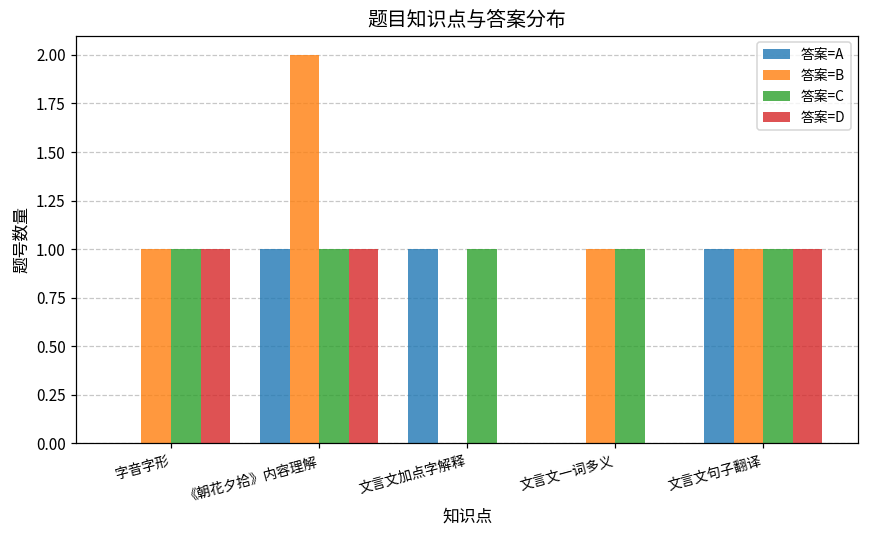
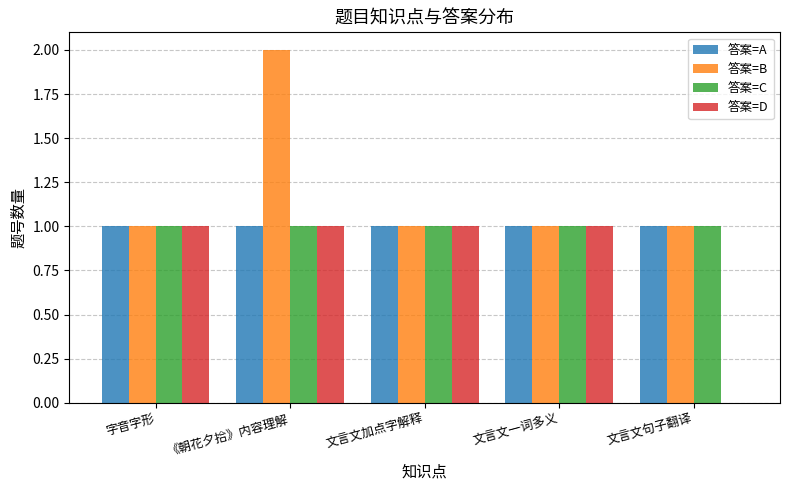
答案=A, 字音字形: 0 -> 1
答案=B, 文言文加点字解释: 0 -> 1
答案=D, 文言文加点字解释: 0 -> 1
答案=A, 文言文一词多义: 0 -> 1
答案=D, 文言文一词多义: 0 -> 1
答案=D, 文言文句子翻译: 1 -> 0
